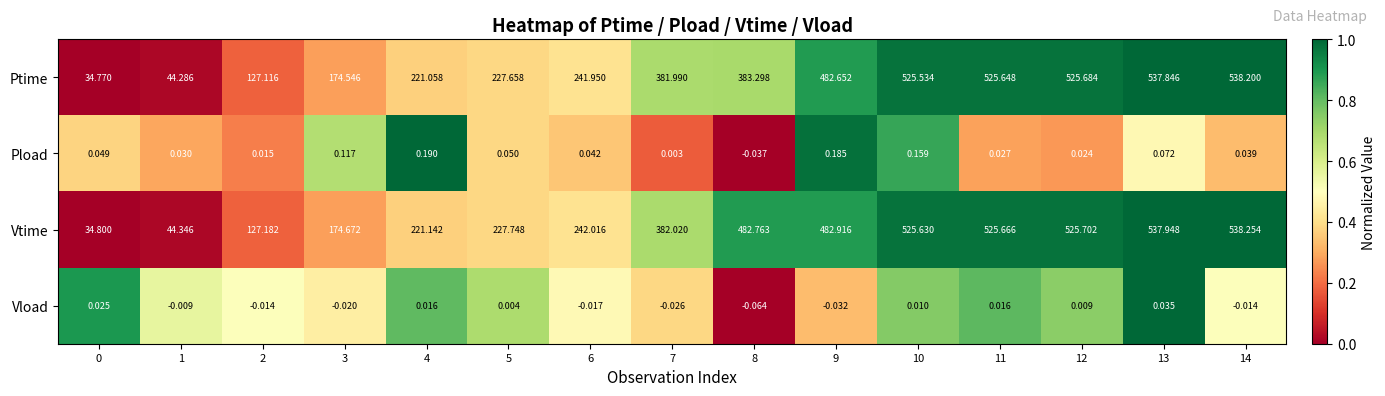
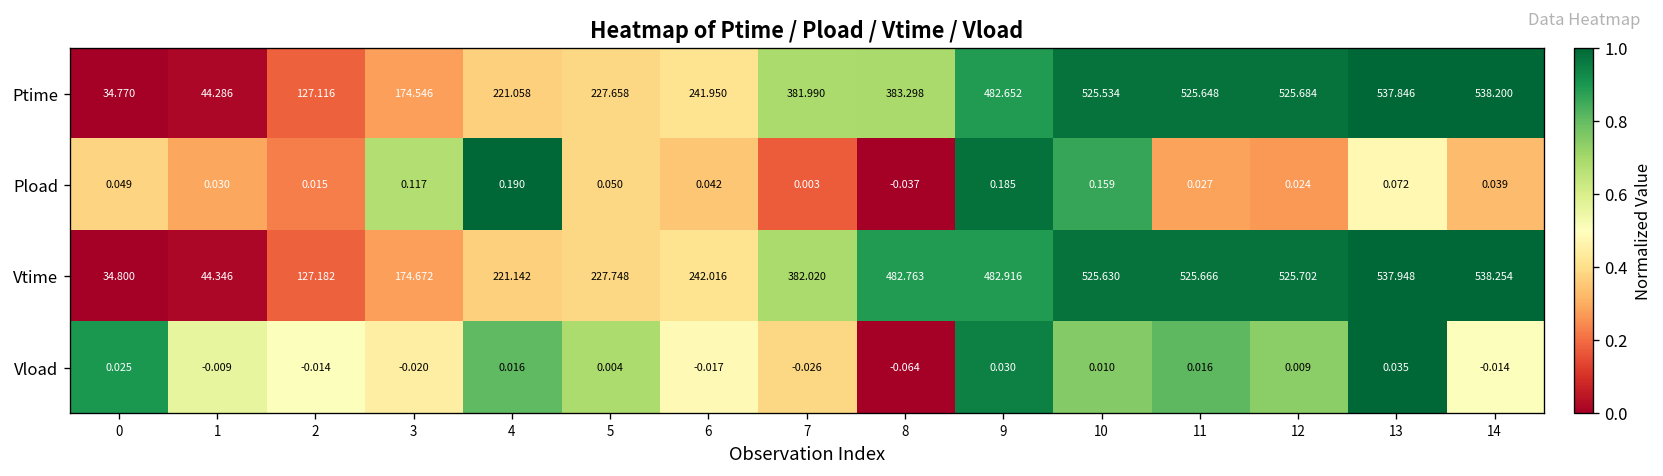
Vload, 9: -0.032 -> 0.030
